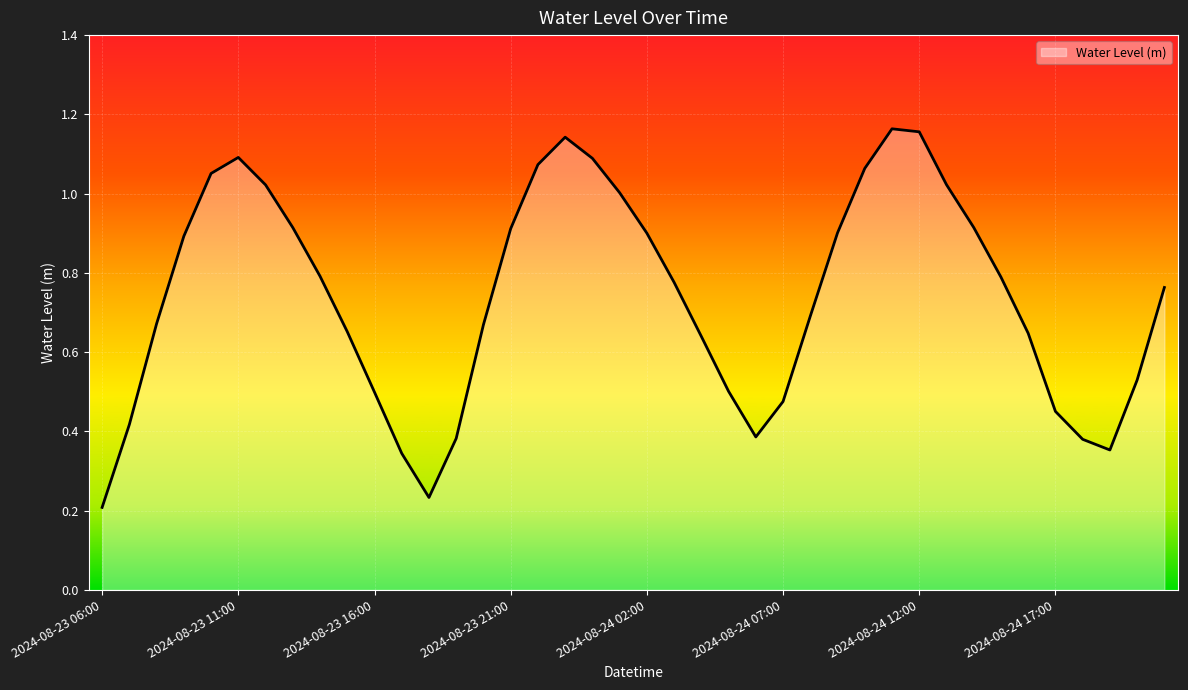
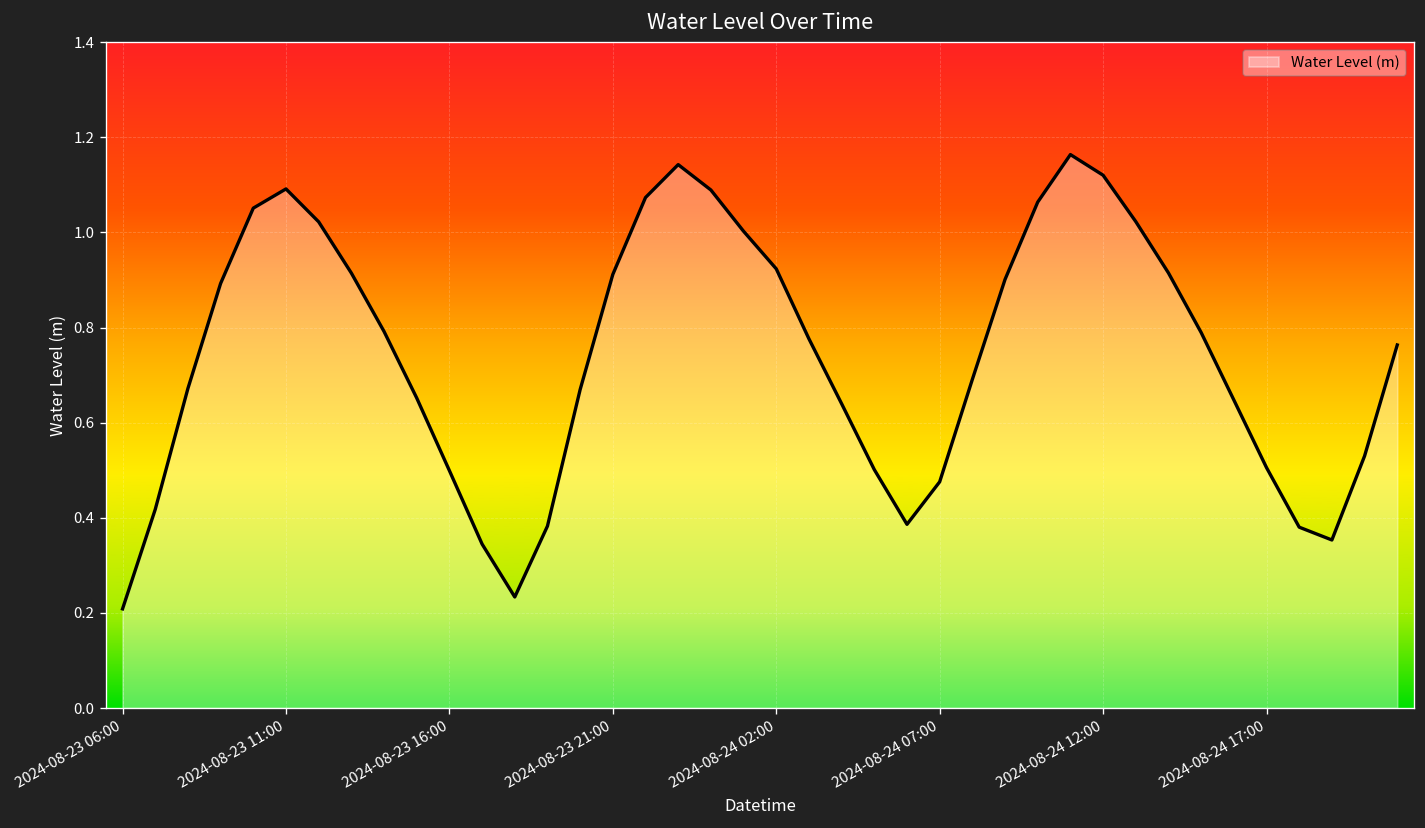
2024-08-24 02:00: 0.90 -> 0.92
2024-08-24 12:00: 1.16 -> 1.12
2024-08-24 17:00: 0.45 -> 0.51
